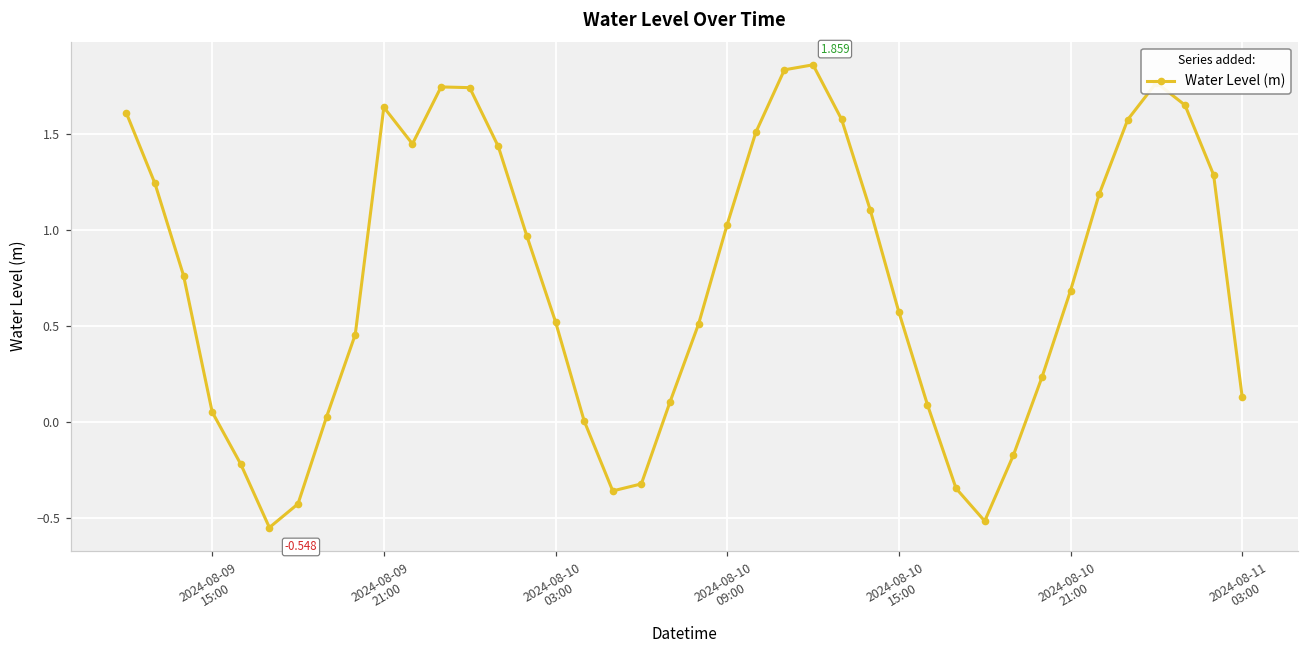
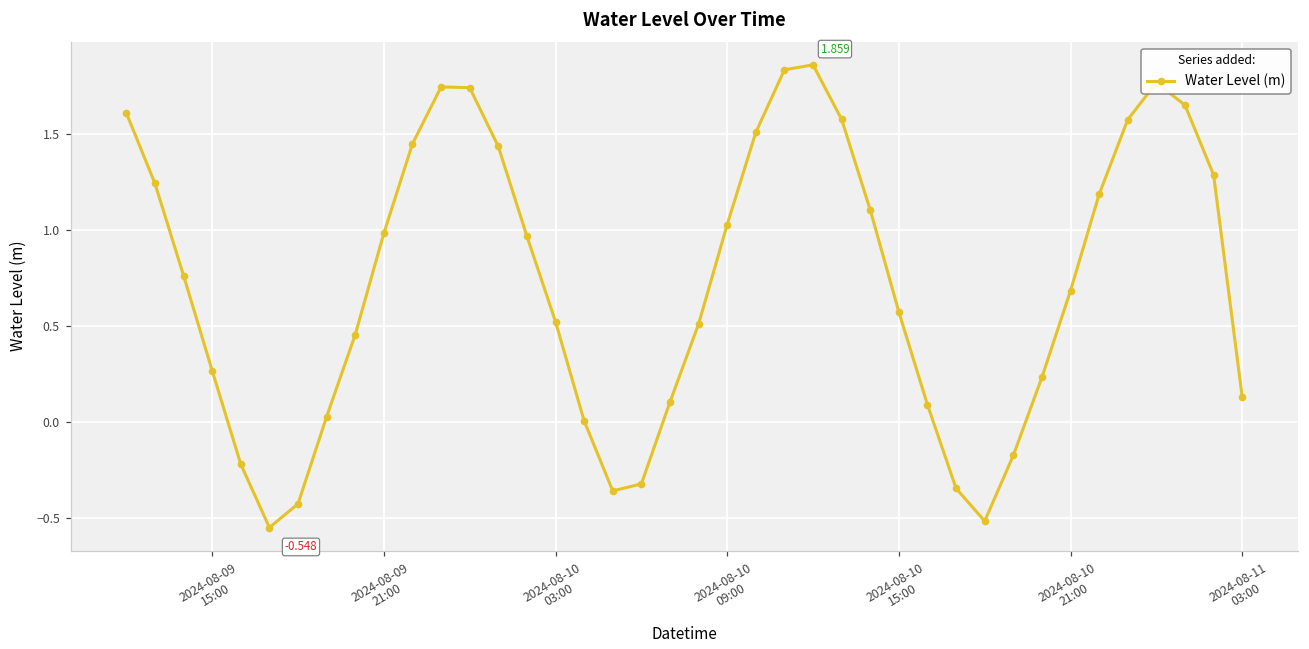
2024-08-09 15:00: 0.05 -> 0.27
2024-08-09 21:00: 1.64 -> 0.98
